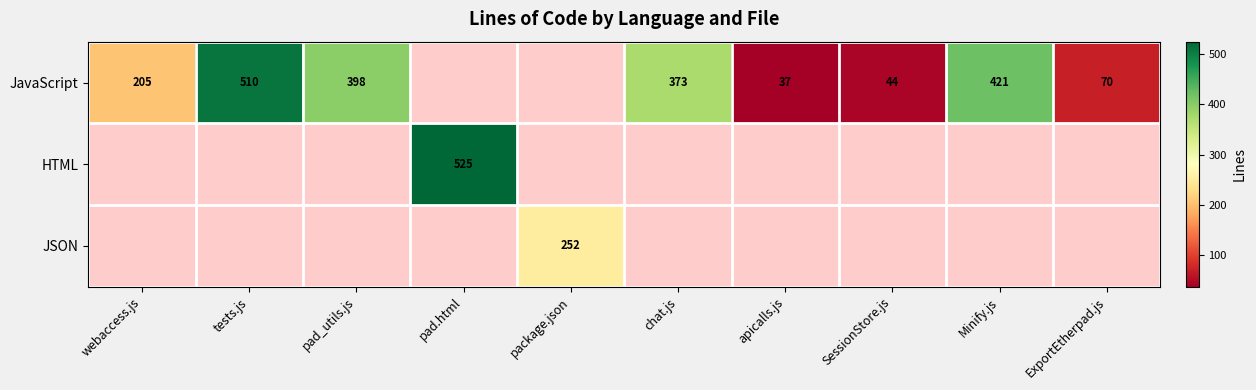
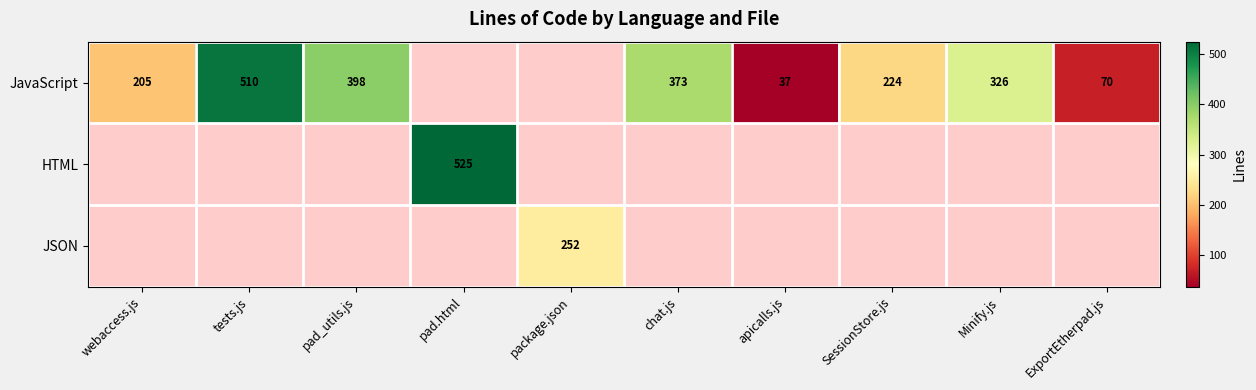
JavaScript, SessionStore.js: 44 -> 224
JavaScript, Minify.js: 421 -> 326
